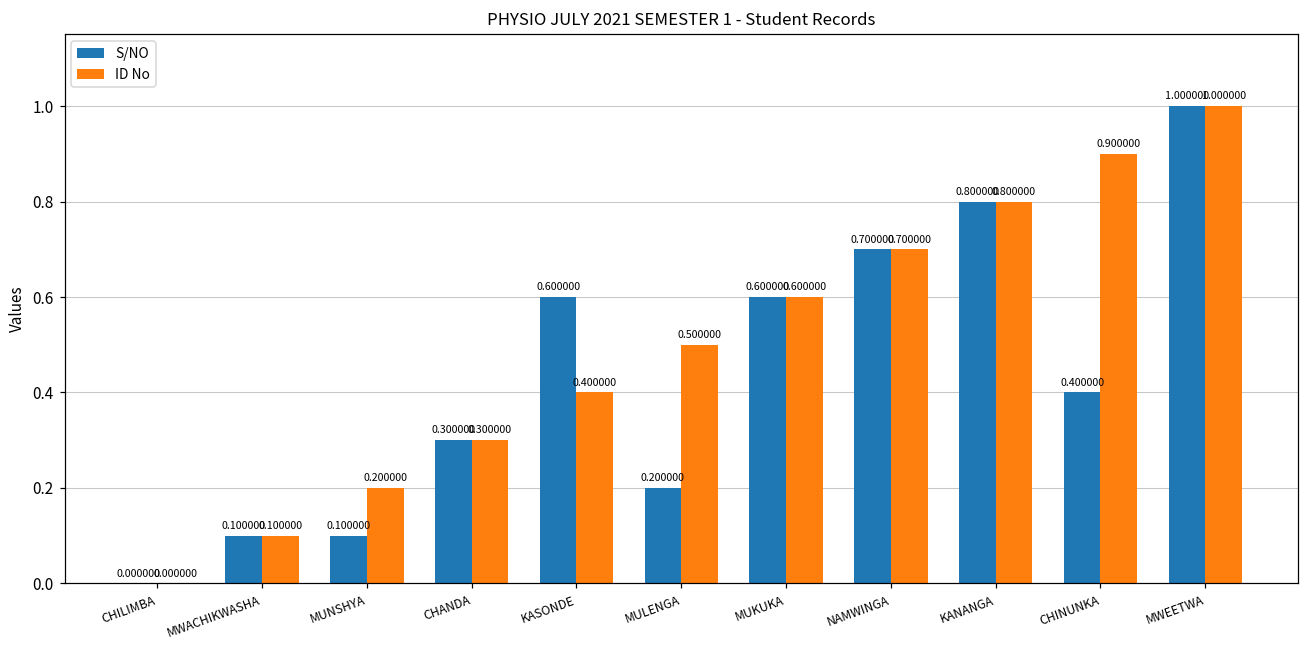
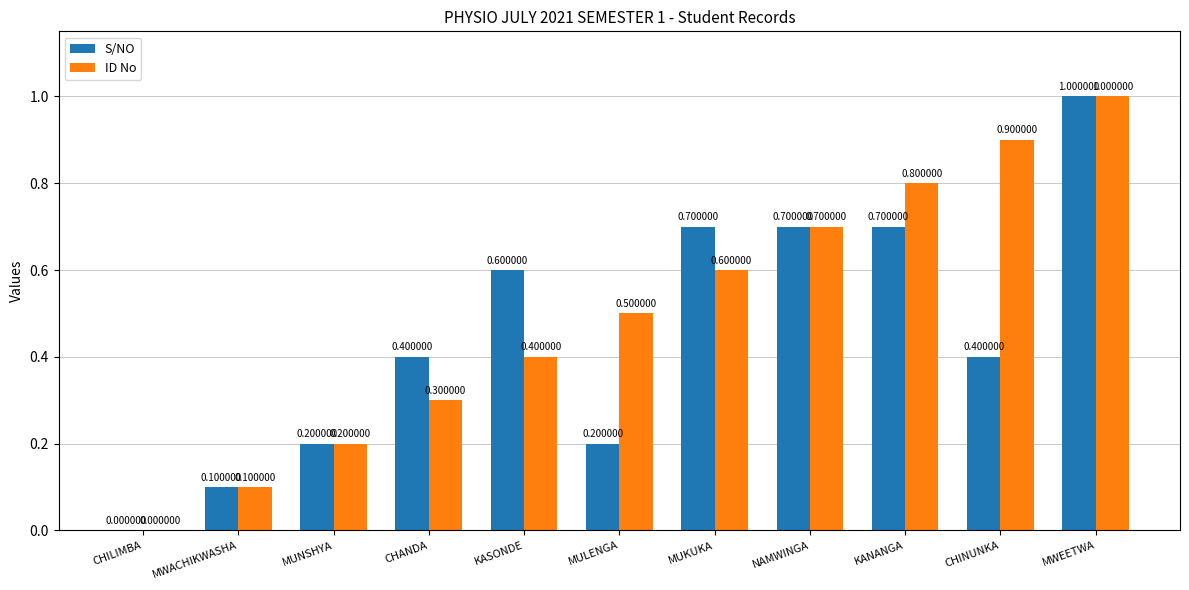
S/NO, MUNSHYA: 0.100000 -> 0.200000
S/NO, CHANDA: 0.300000 -> 0.400000
S/NO, MUKUKA: 0.600000 -> 0.700000
S/NO, KANANGA: 0.800000 -> 0.700000
